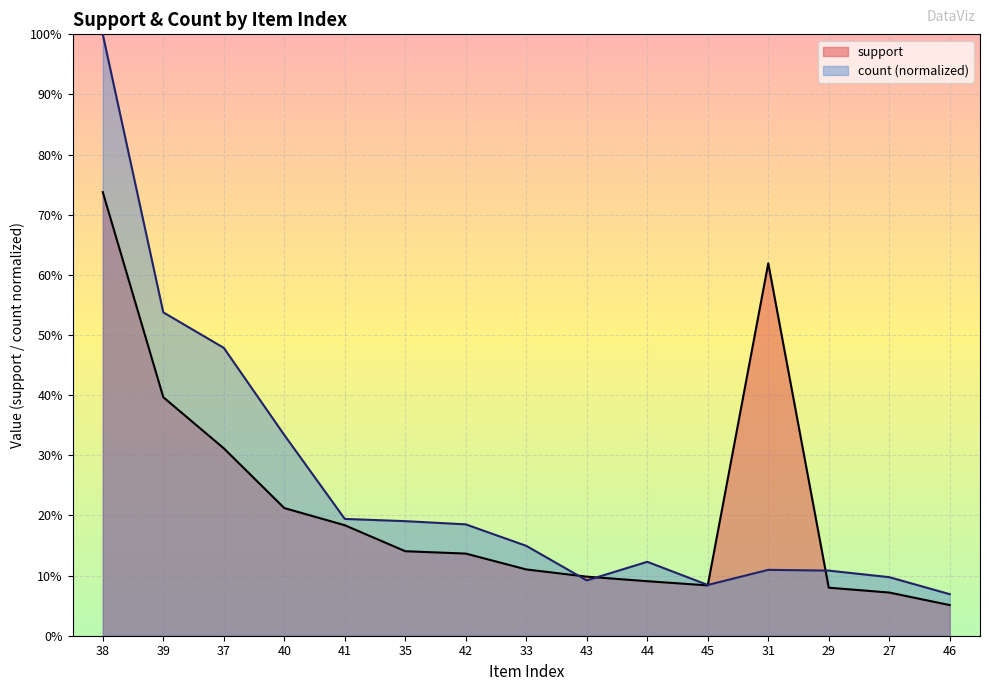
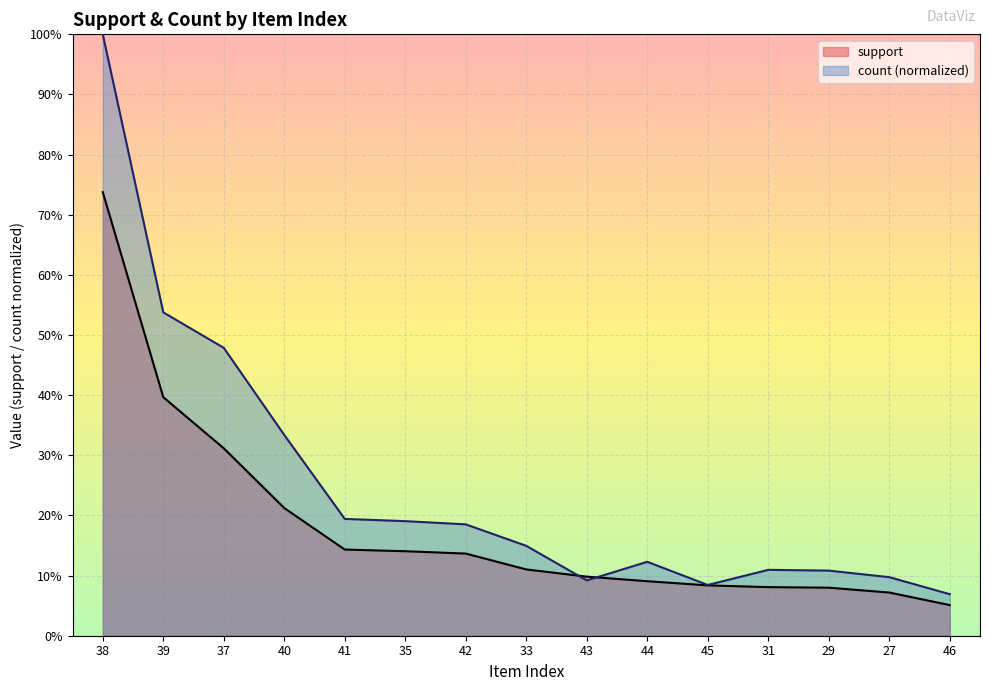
support, 41: 18% -> 14%
support, 31: 62% -> 8%
